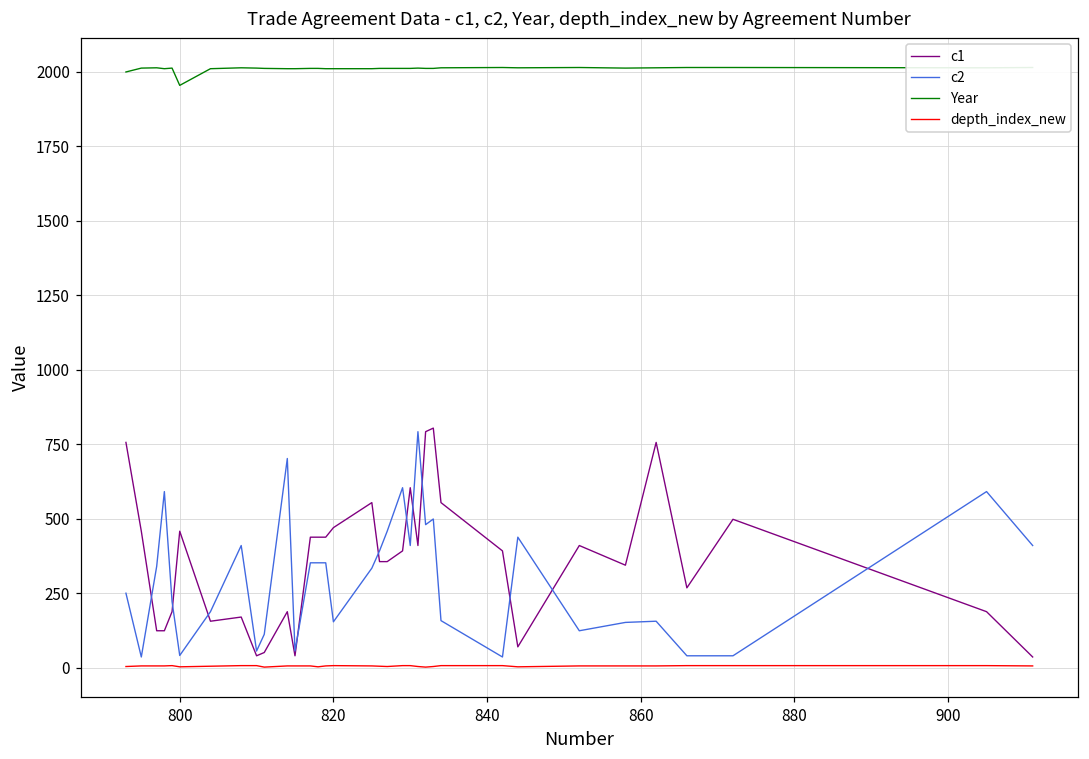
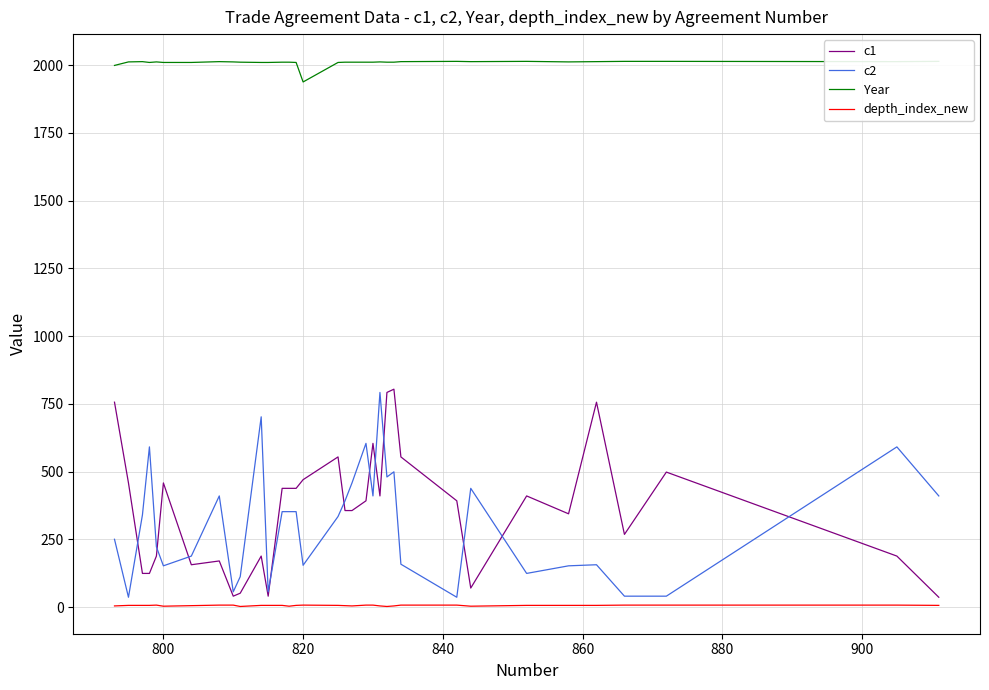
c2, 800: 40 -> 150
Year, 800: 1950 -> 2010
Year, 820: 2010 -> 1940
